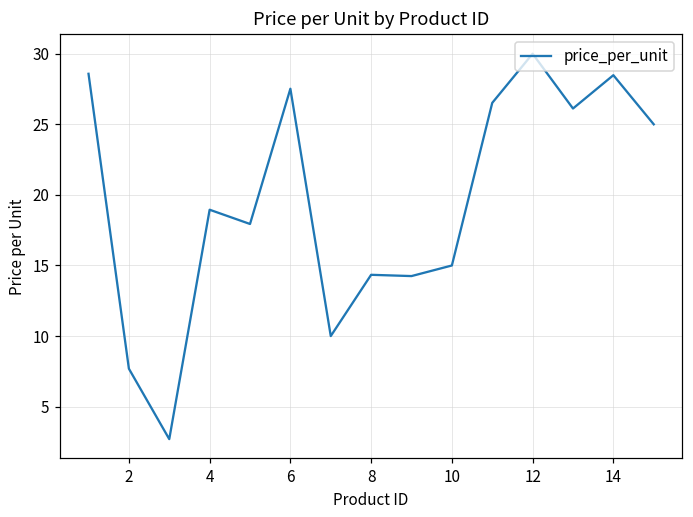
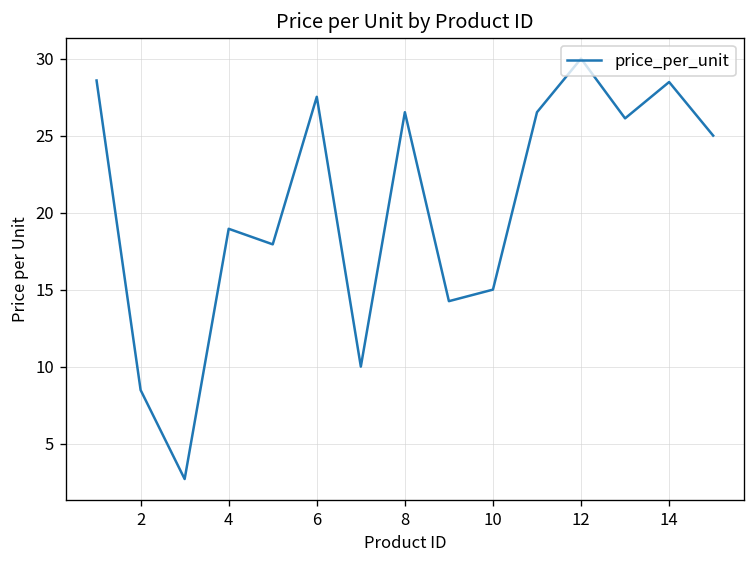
2: 7.7 -> 8.5
8: 14.3 -> 26.5
